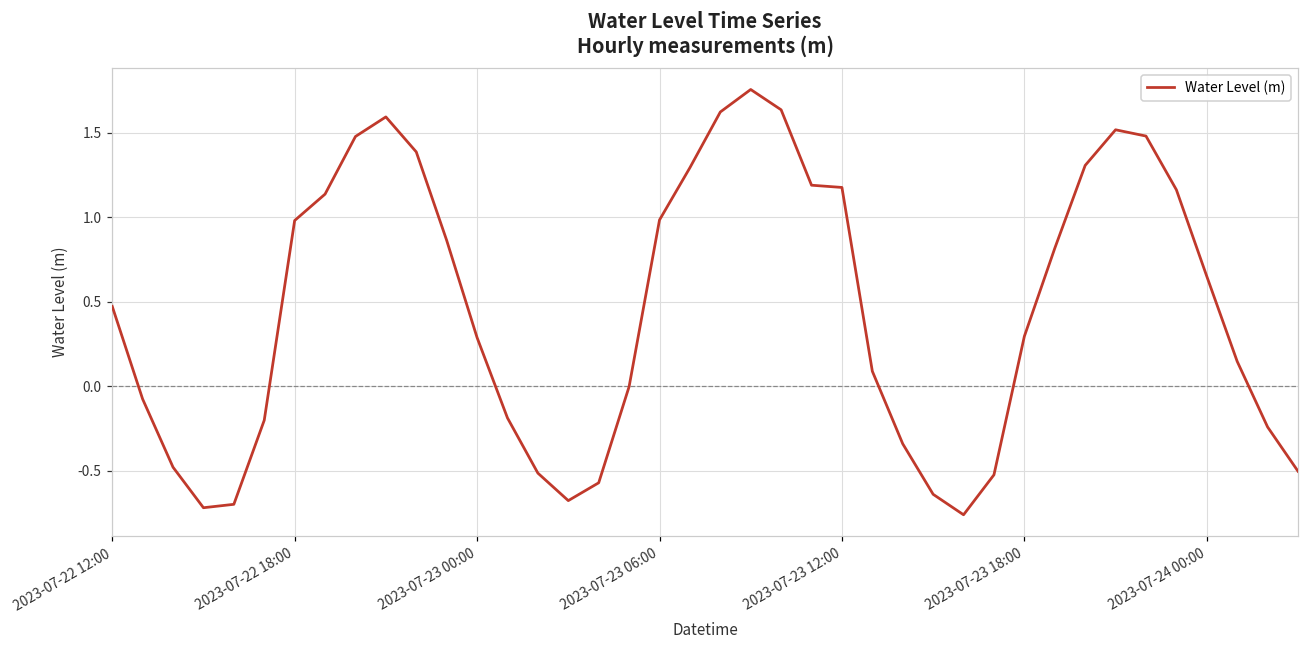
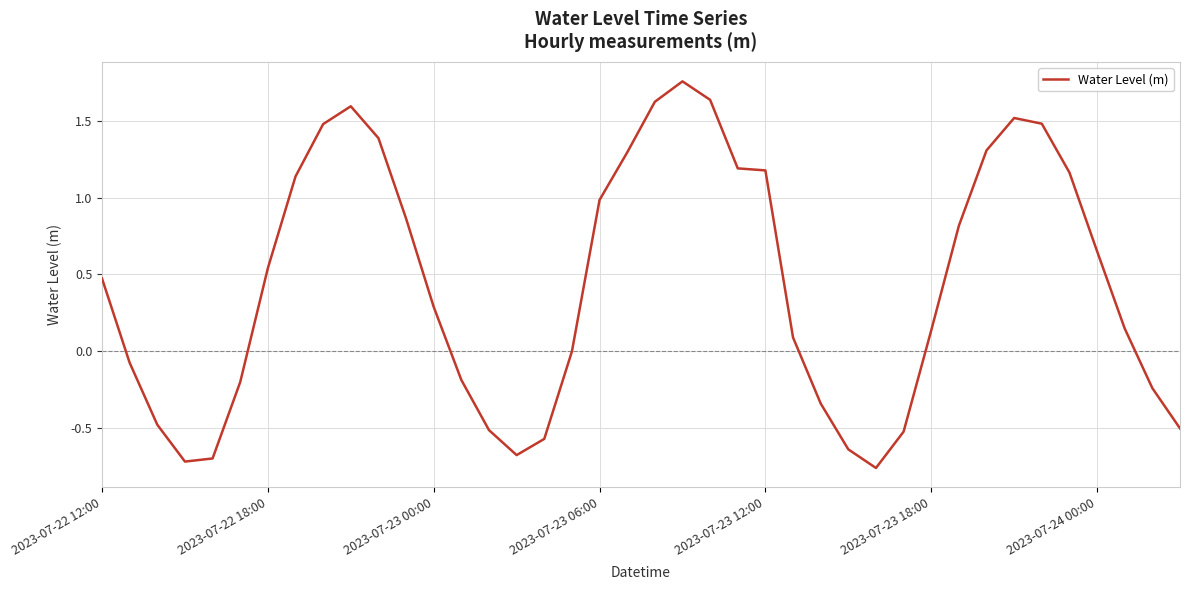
2023-07-22 18:00: 0.98 -> 0.54
2023-07-23 18:00: 0.29 -> 0.13
